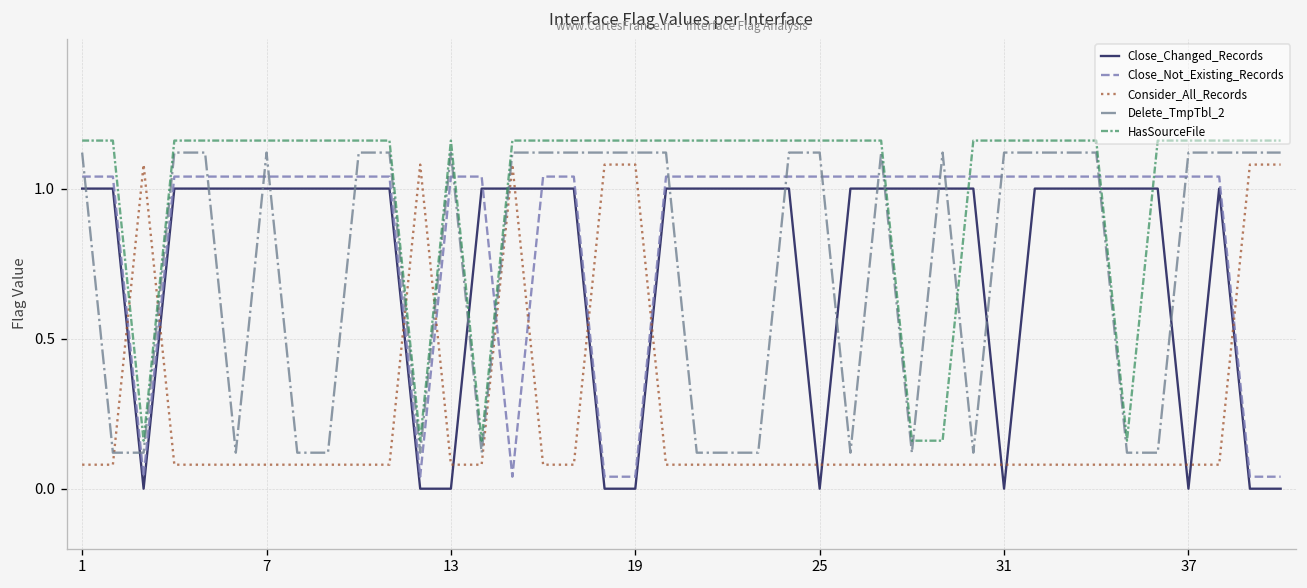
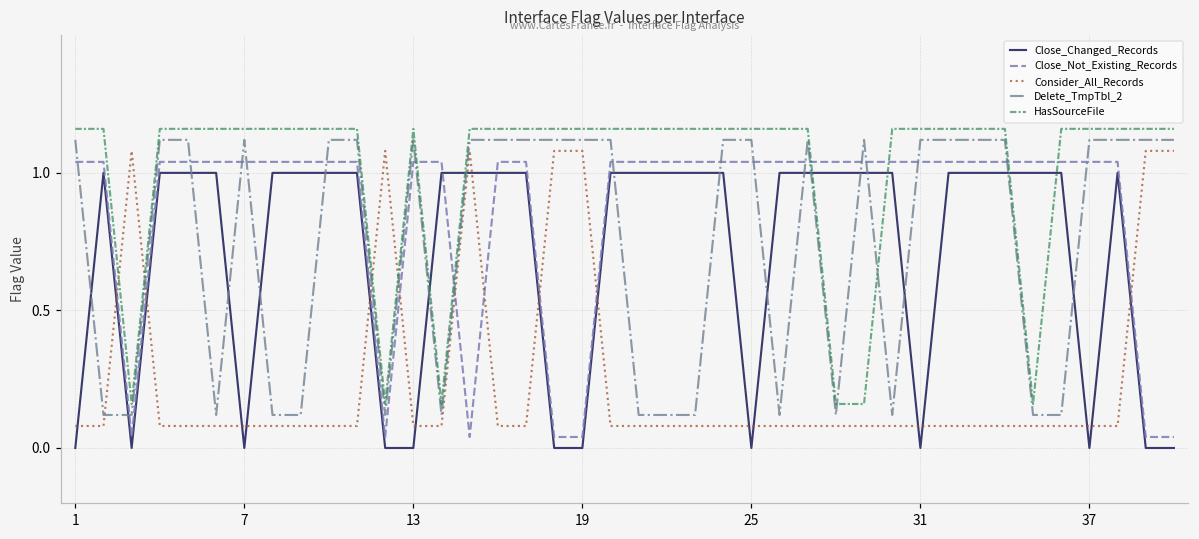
Close_Changed_Records, 1: 1 -> 0
Close_Changed_Records, 7: 1 -> 0
